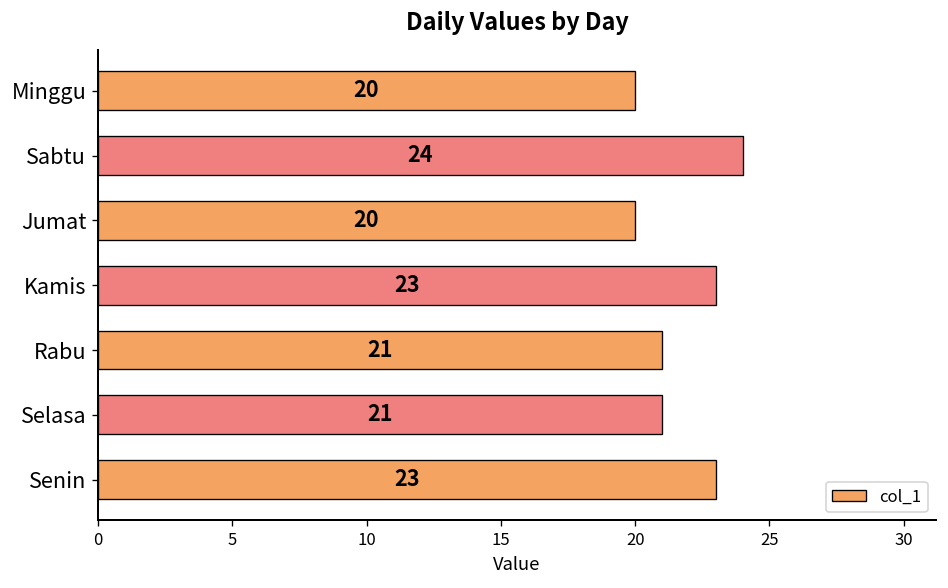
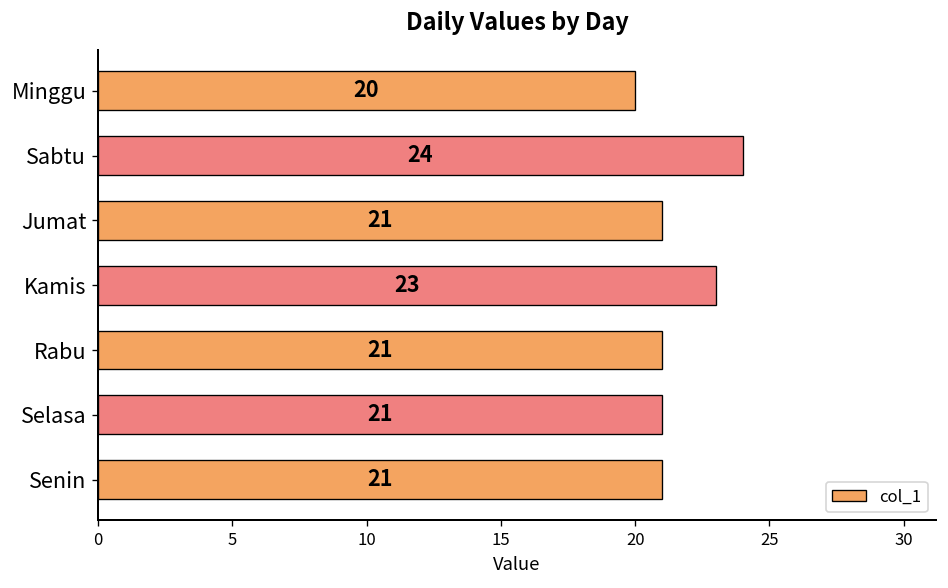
Jumat: 20 -> 21
Senin: 23 -> 21
